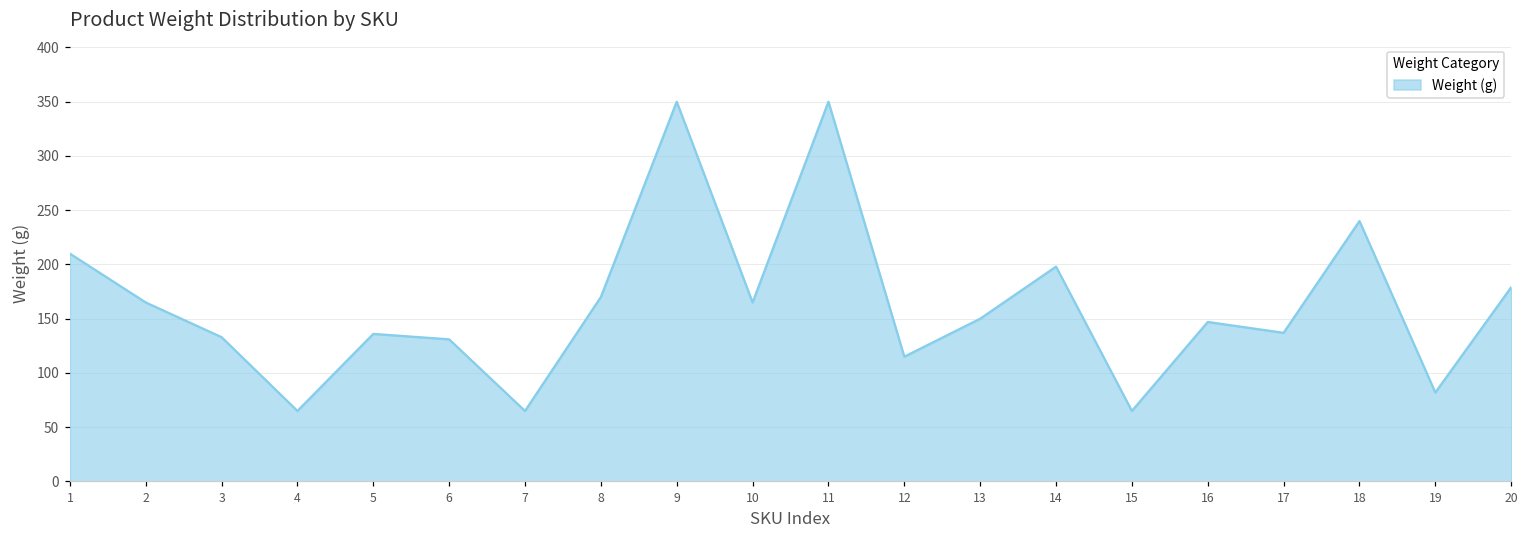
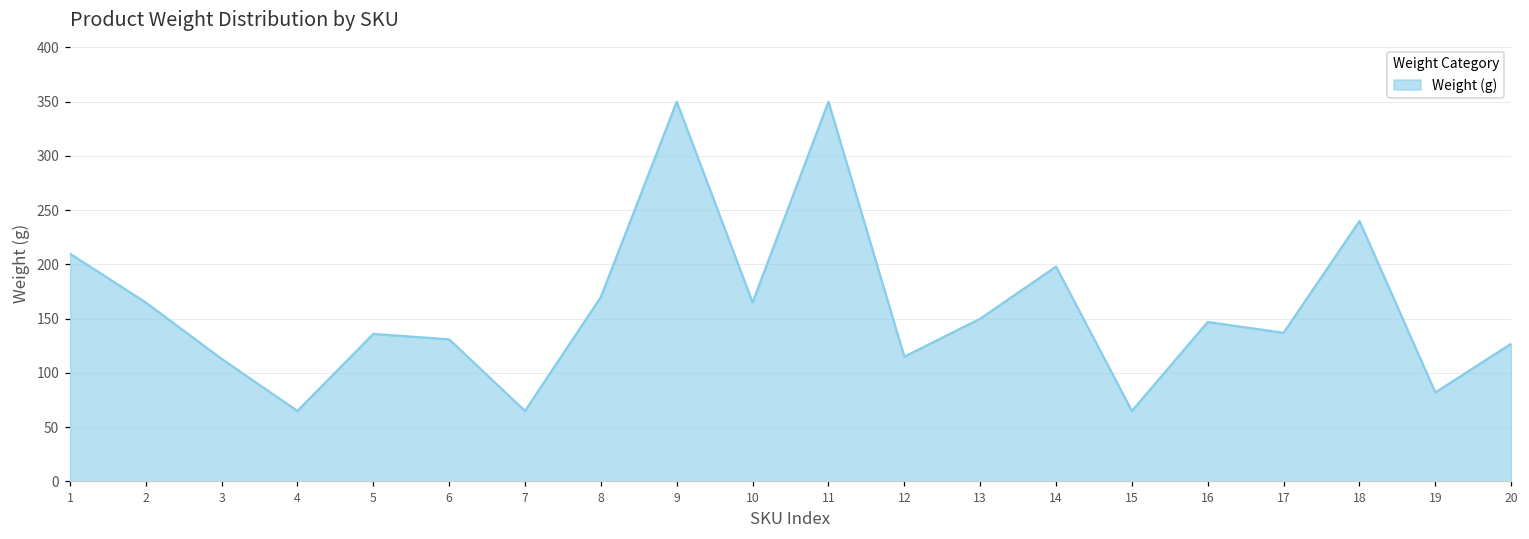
3: 130 -> 110
20: 180 -> 130
